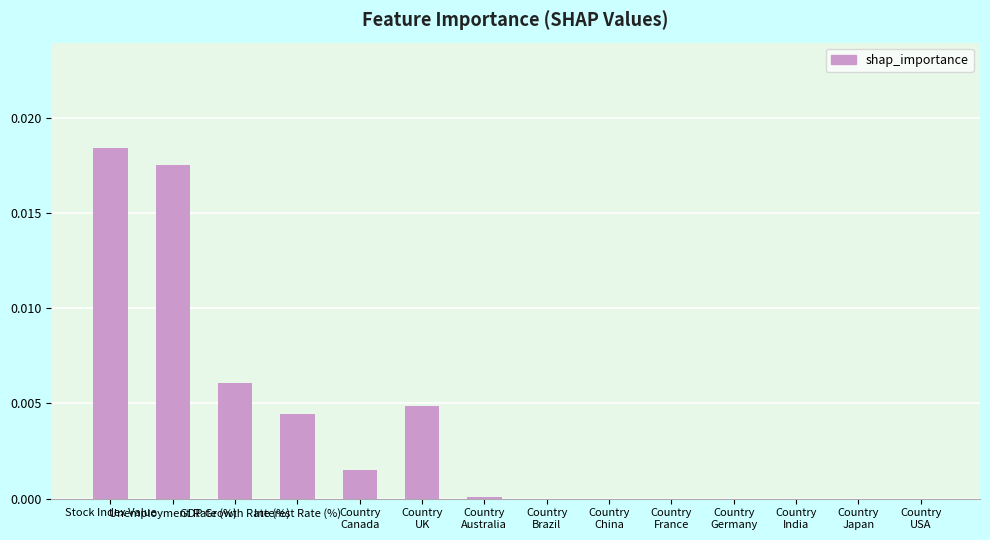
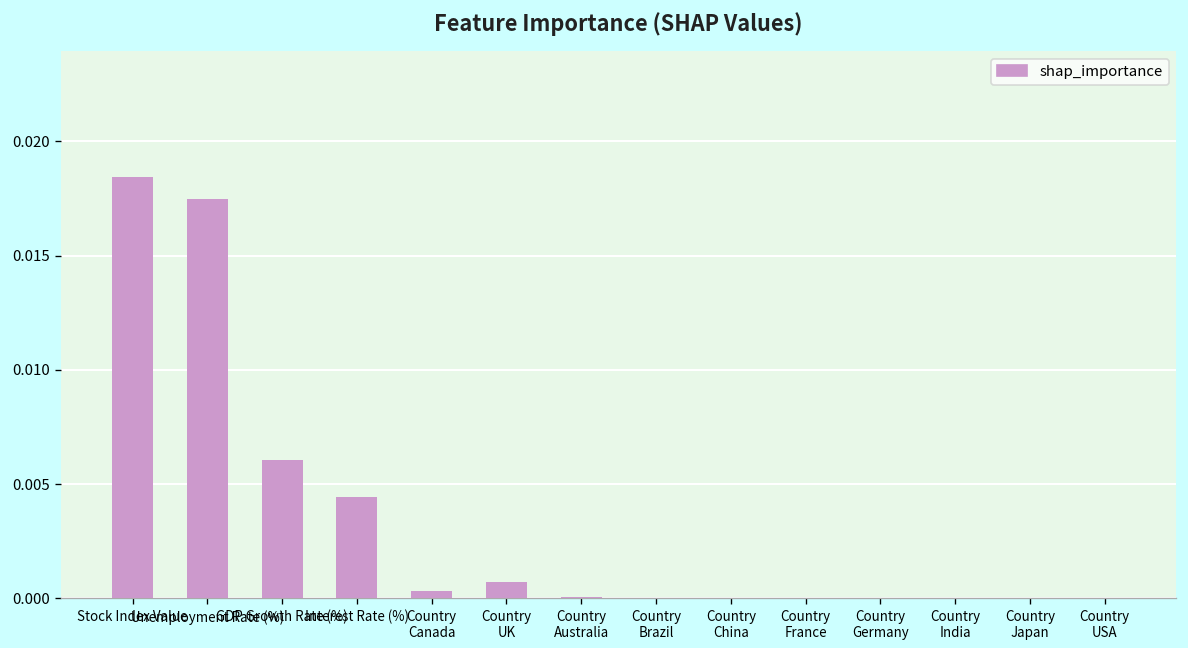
Country Canada: 0.0015 -> 0.0003
Country UK: 0.0049 -> 0.0007
